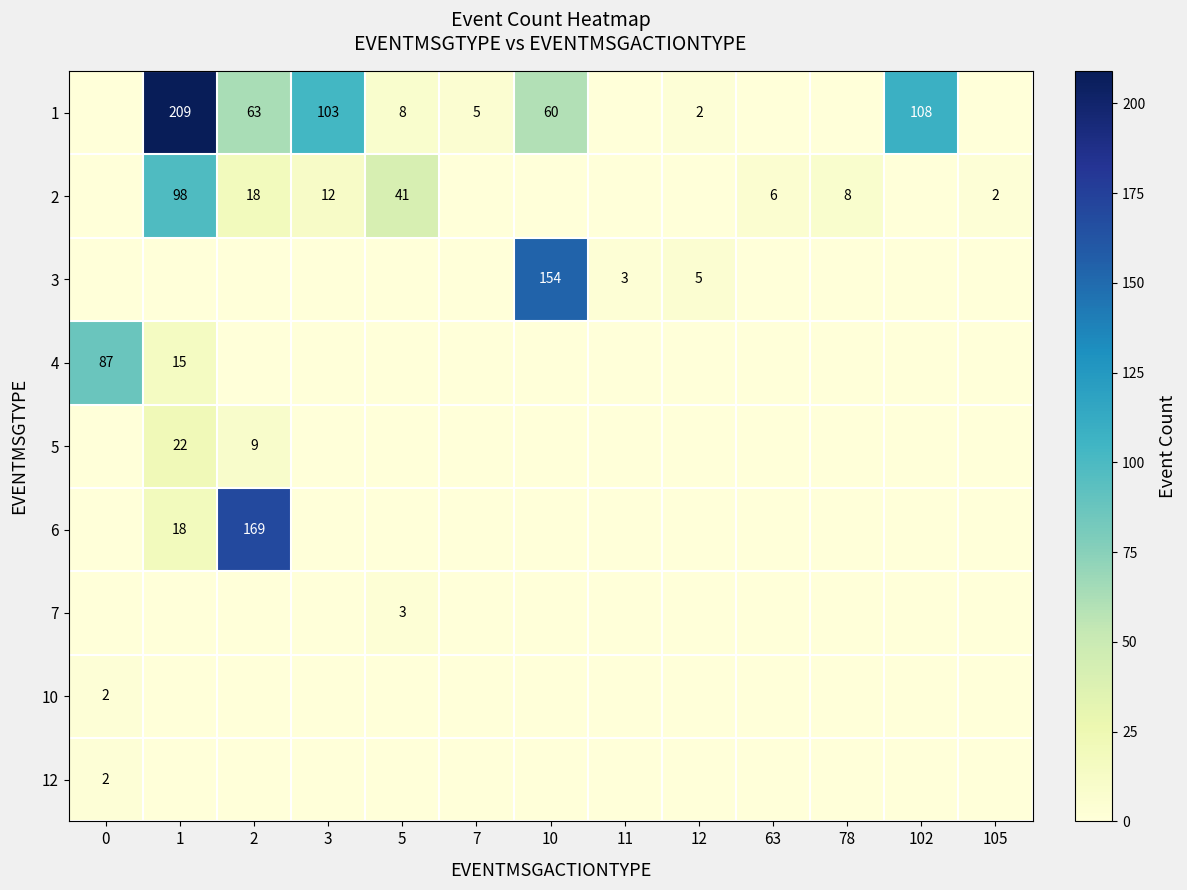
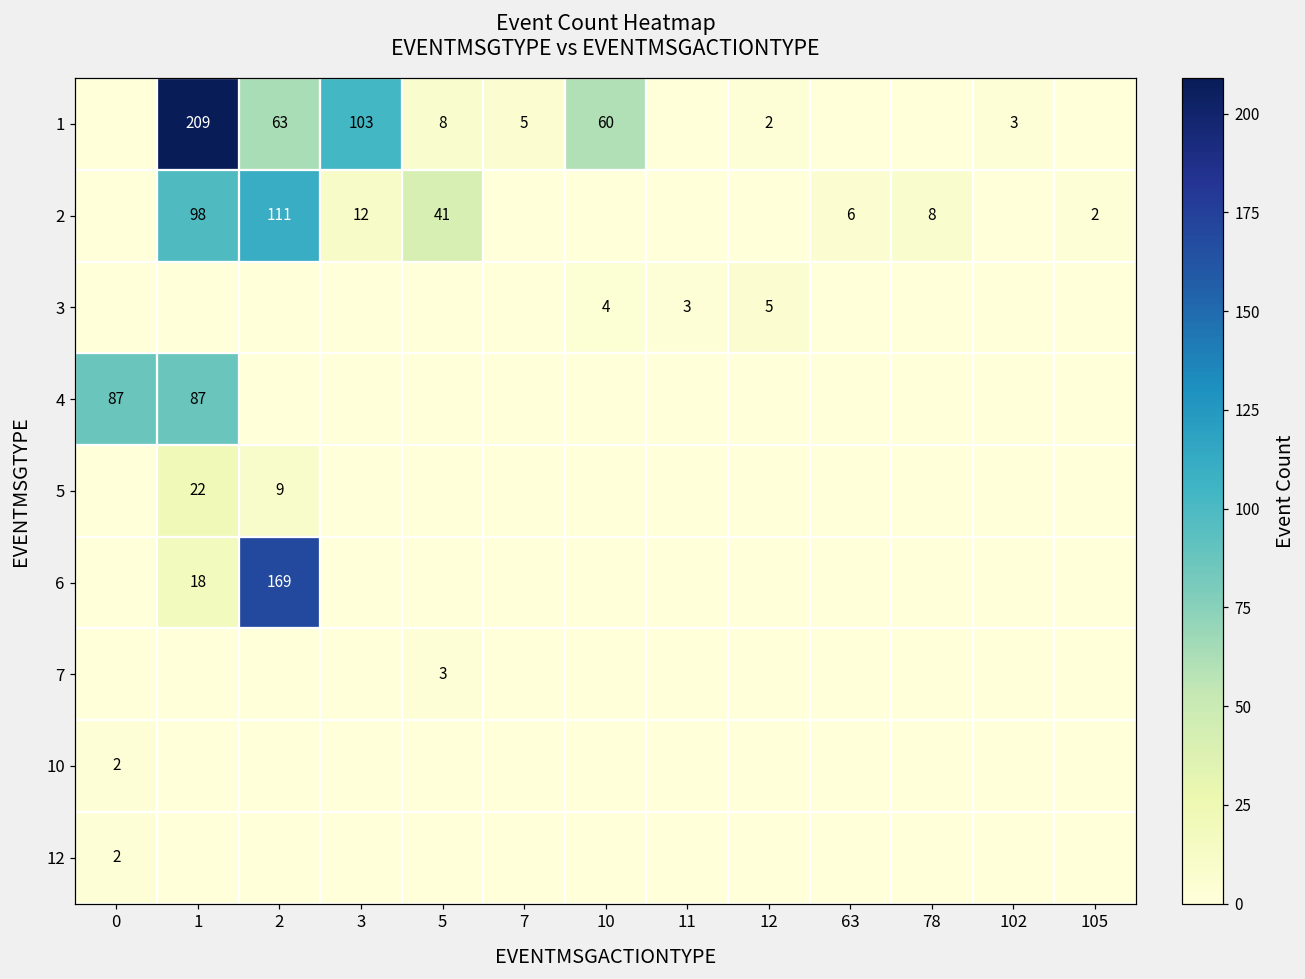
1, 102: 108 -> 3
2, 2: 18 -> 111
3, 10: 154 -> 4
4, 1: 15 -> 87
